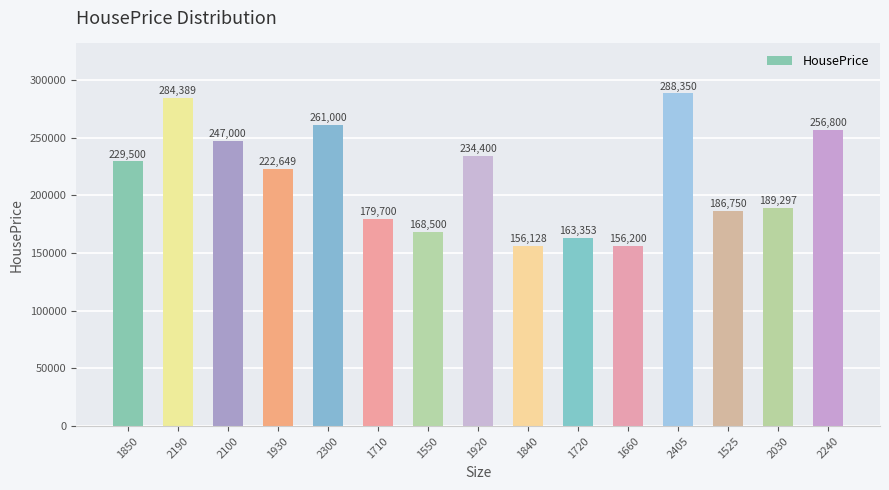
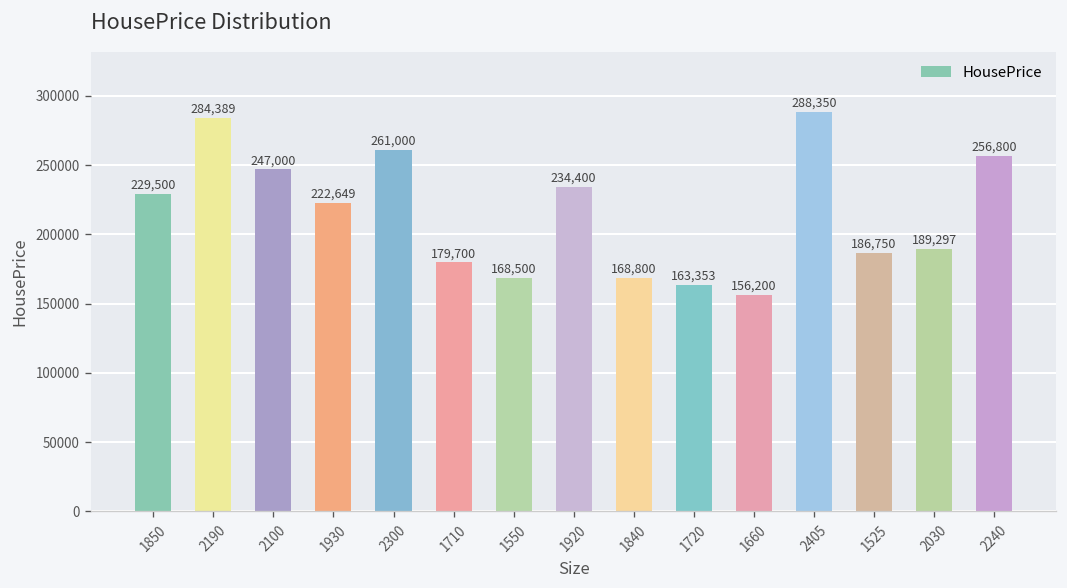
1840: 156,128 -> 168,800
